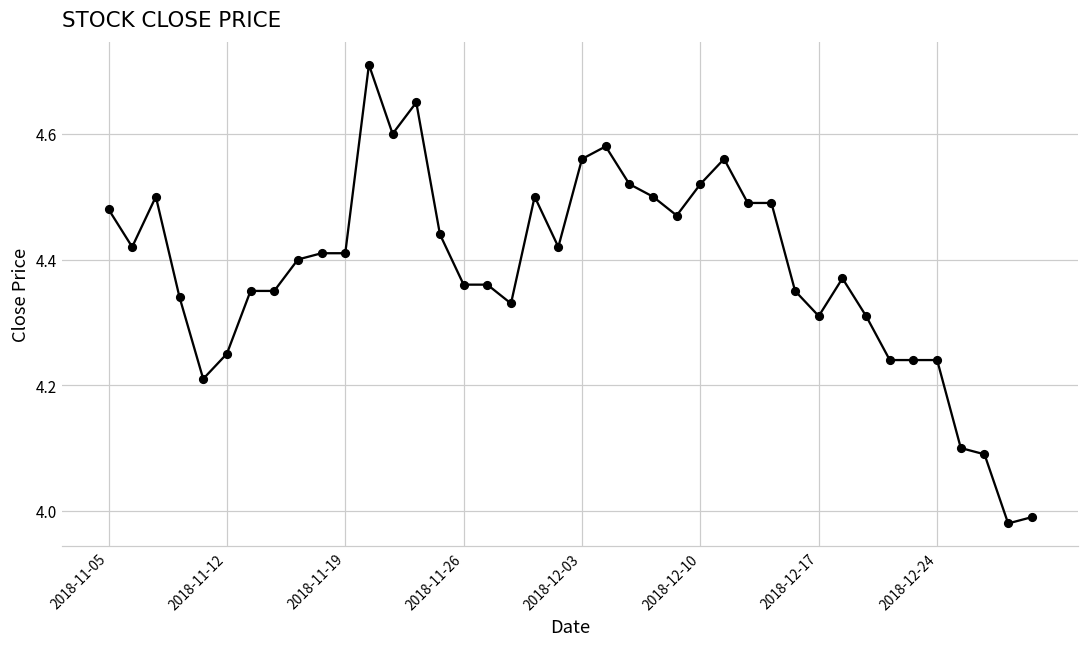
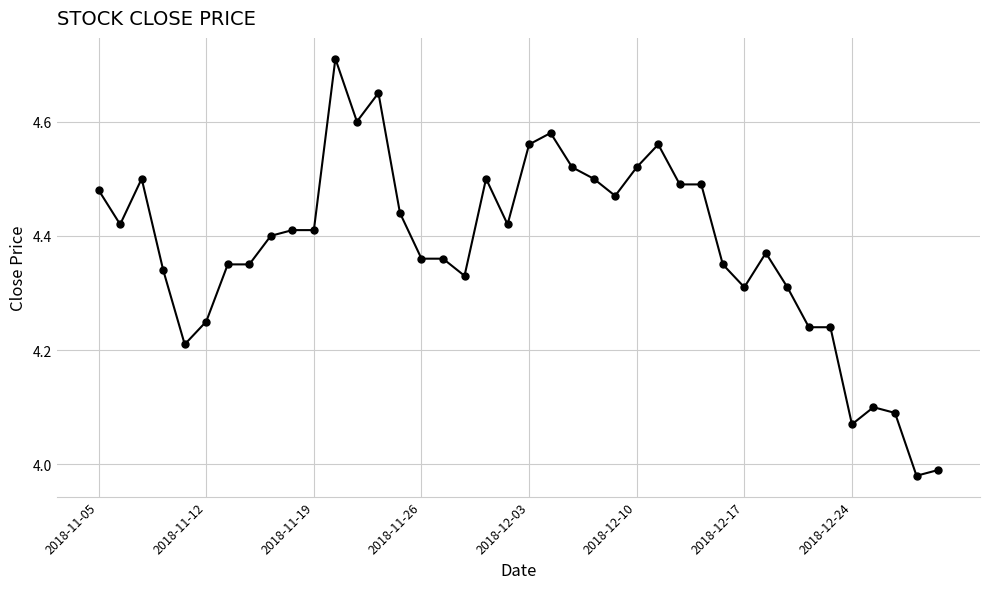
2018-12-24: 4.24 -> 4.07
